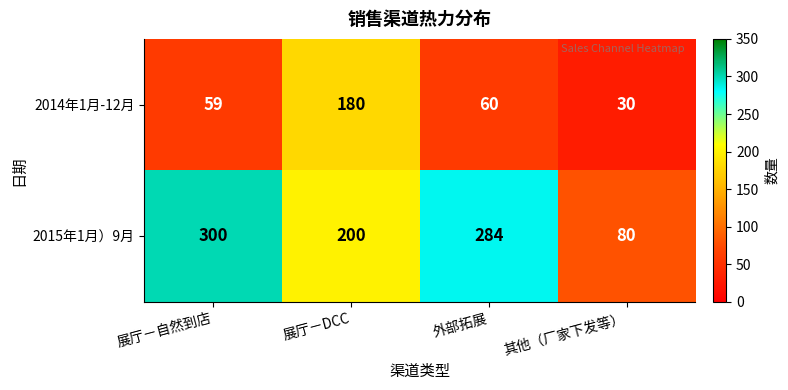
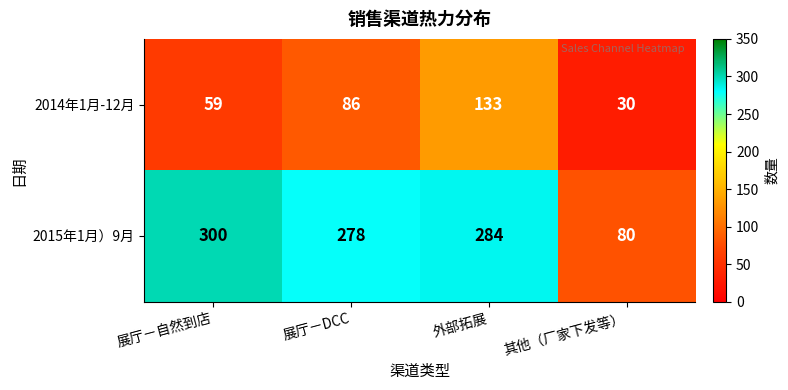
2014年1月-12月, 展厅－DCC: 180 -> 86
2014年1月-12月, 外部拓展: 60 -> 133
2015年1月）9月, 展厅－DCC: 200 -> 278
